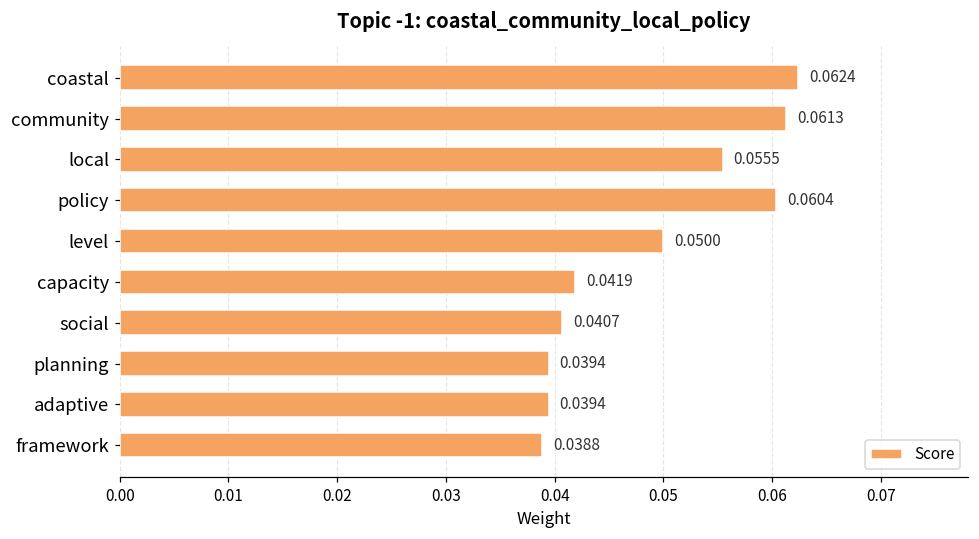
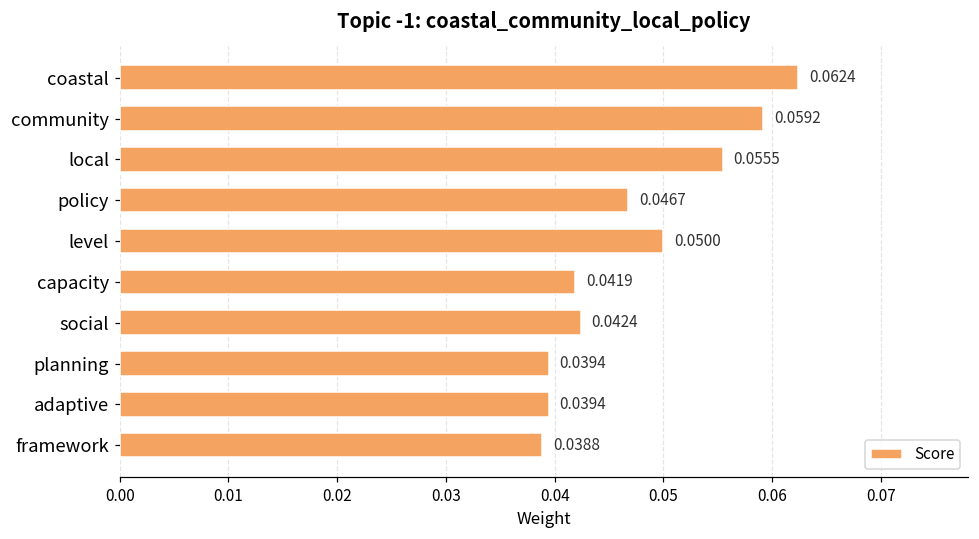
community: 0.0613 -> 0.0592
policy: 0.0604 -> 0.0467
social: 0.0407 -> 0.0424
